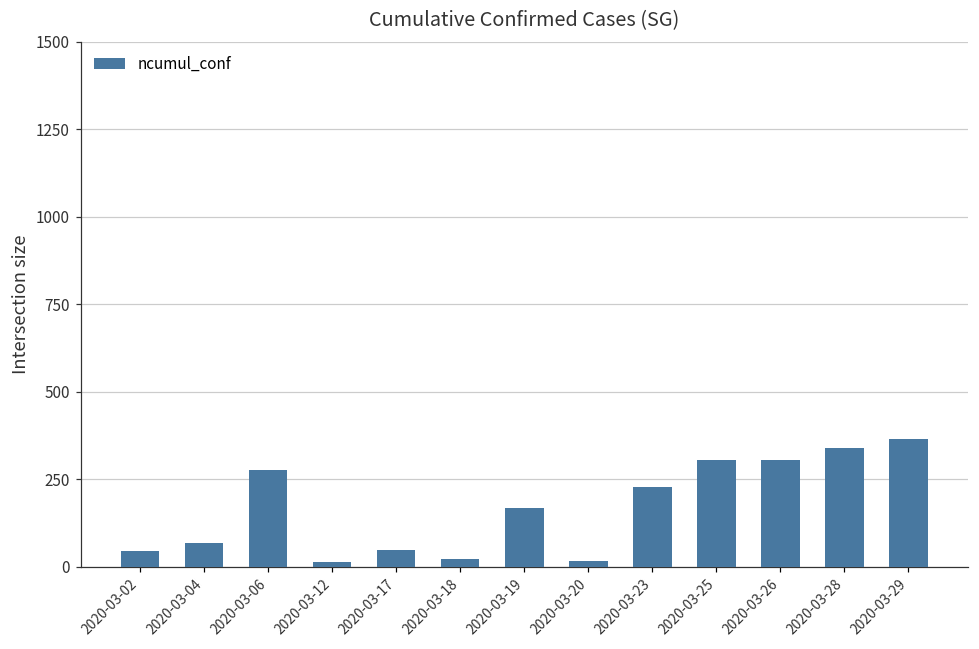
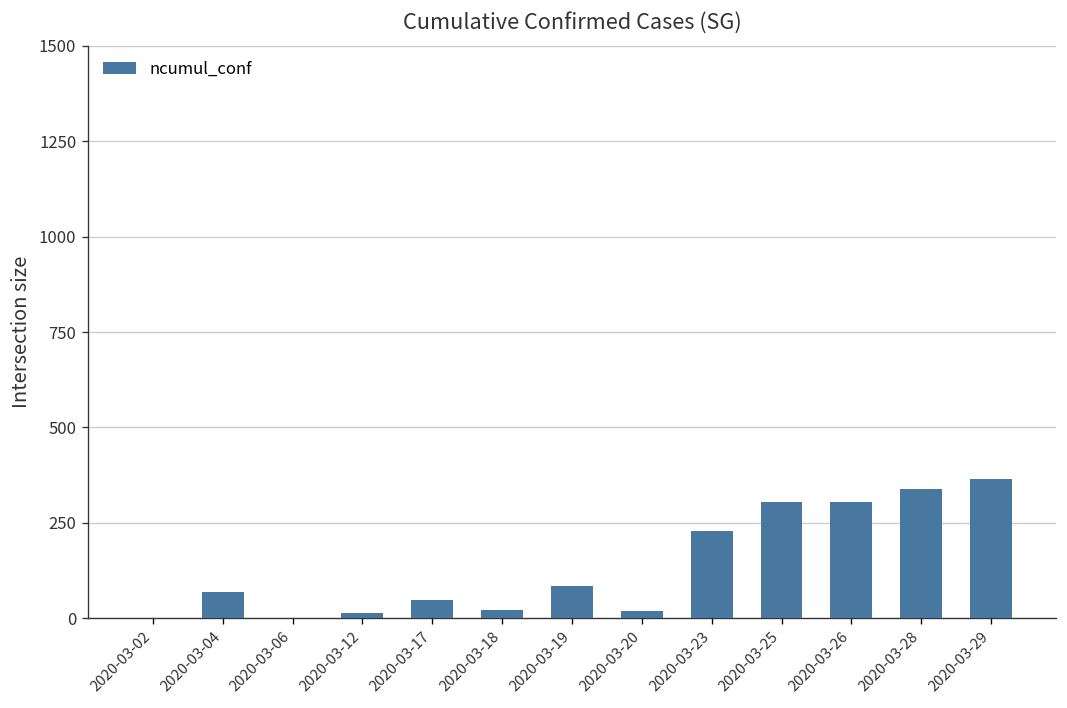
2020-03-02: 50 -> 0
2020-03-06: 280 -> 0
2020-03-19: 170 -> 90
